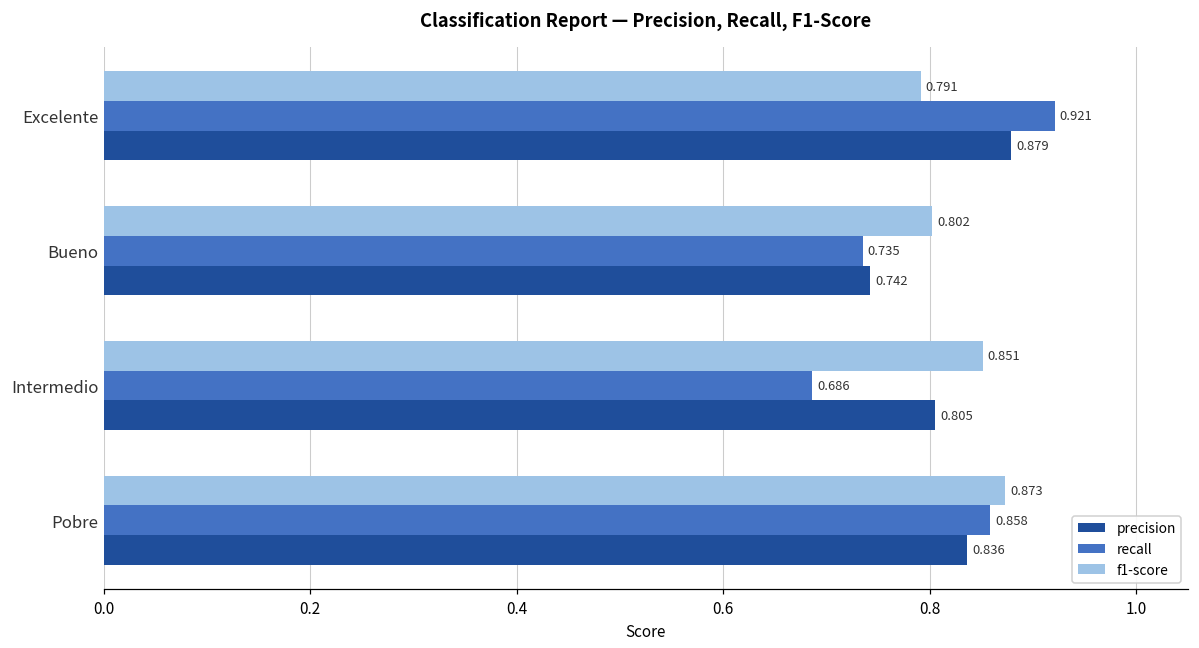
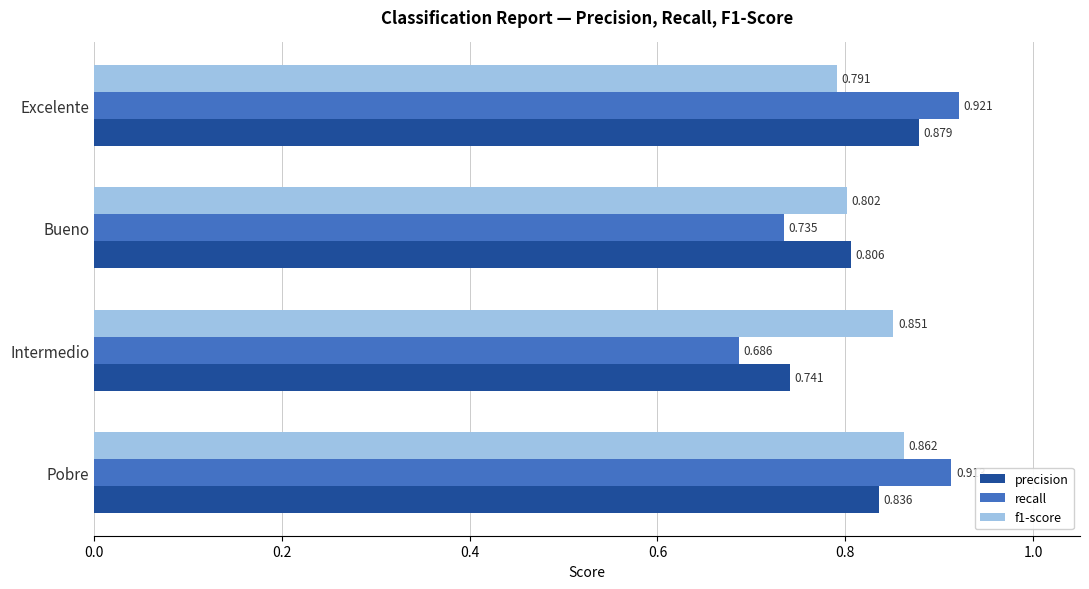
precision, Bueno: 0.742 -> 0.806
precision, Intermedio: 0.805 -> 0.741
f1-score, Pobre: 0.873 -> 0.862
recall, Pobre: 0.86 -> 0.91
